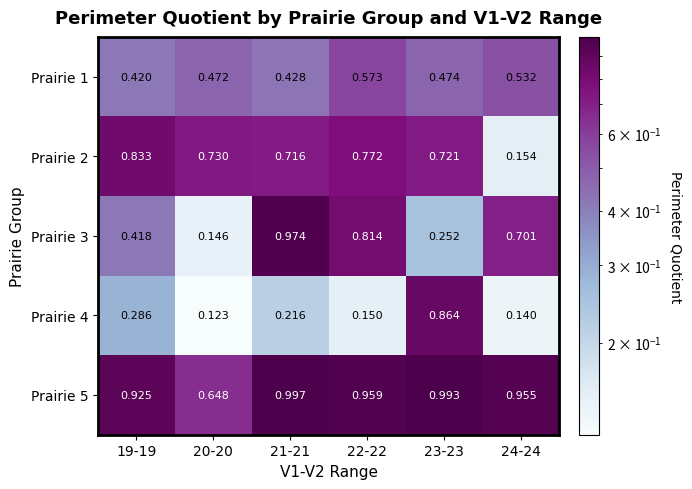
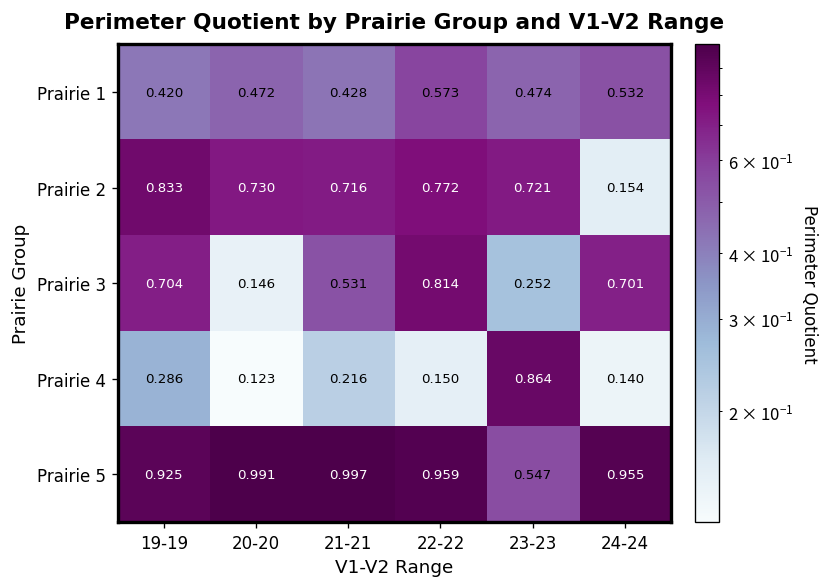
Prairie 3, 19-19: 0.418 -> 0.704
Prairie 3, 21-21: 0.974 -> 0.531
Prairie 5, 20-20: 0.648 -> 0.991
Prairie 5, 23-23: 0.993 -> 0.547
